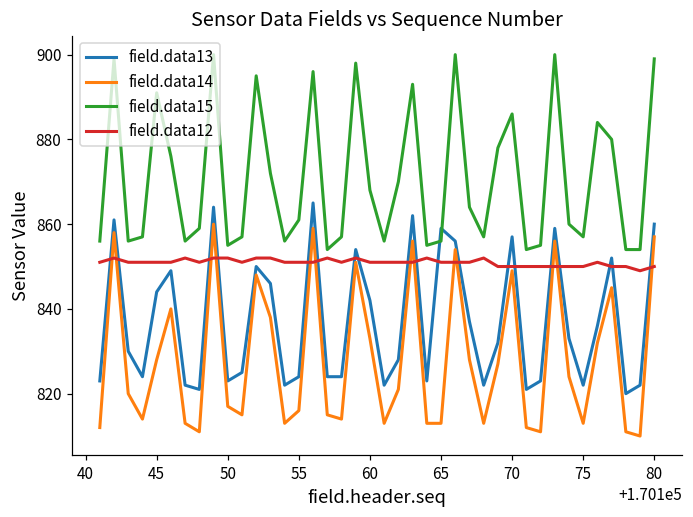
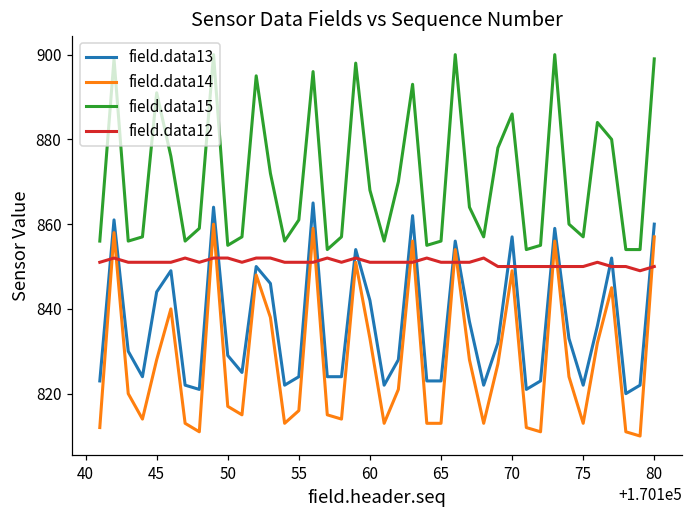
field.data13, 50: 823 -> 829
field.data13, 65: 859 -> 823
